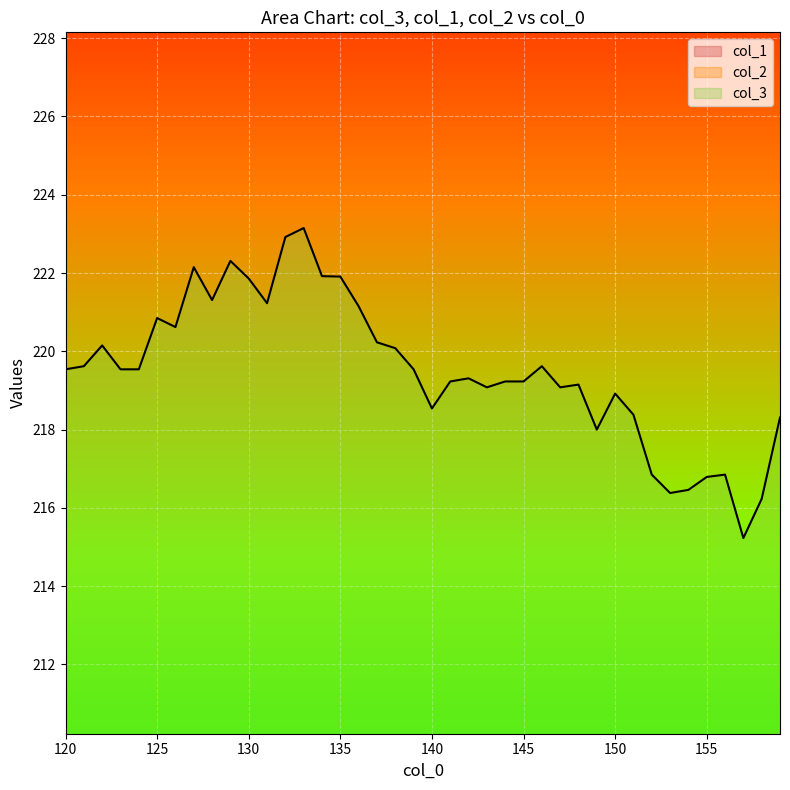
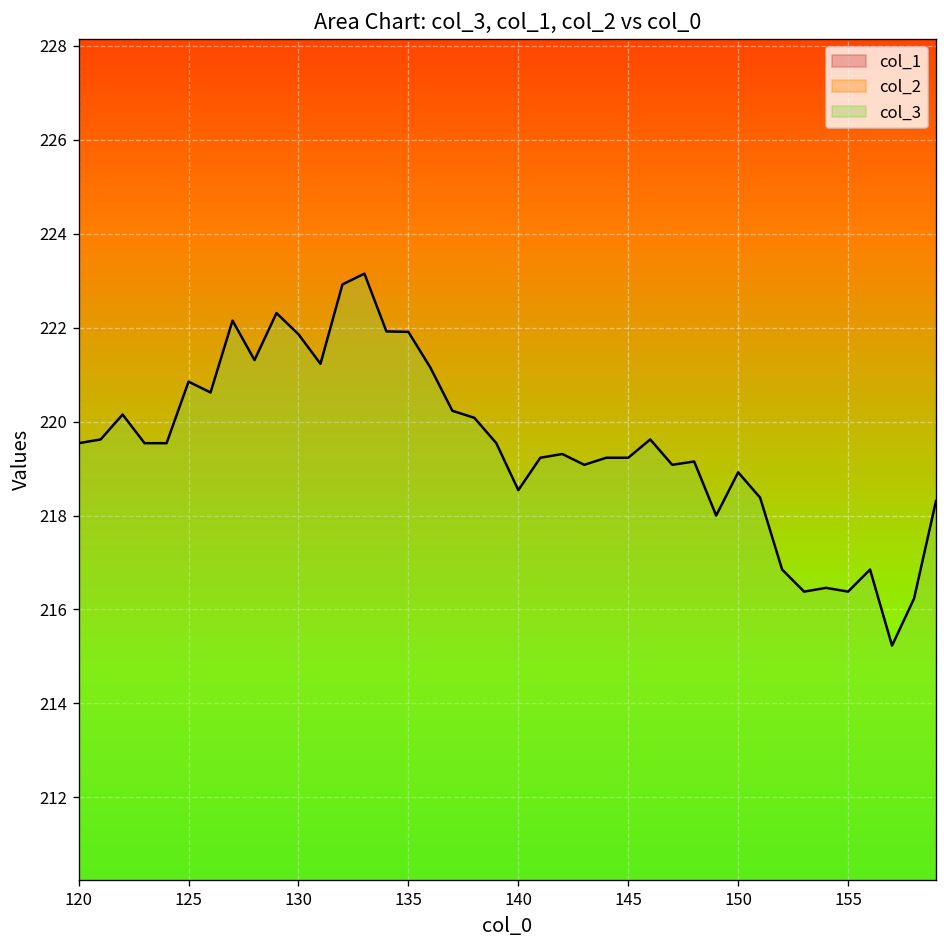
col_3, 155: 216.8 -> 216.4
